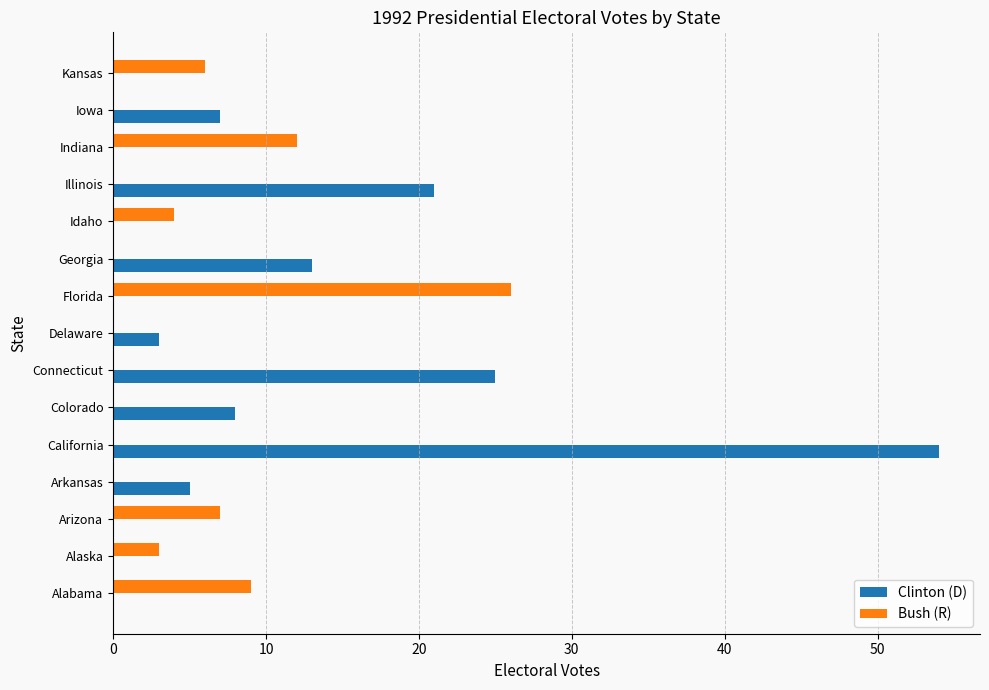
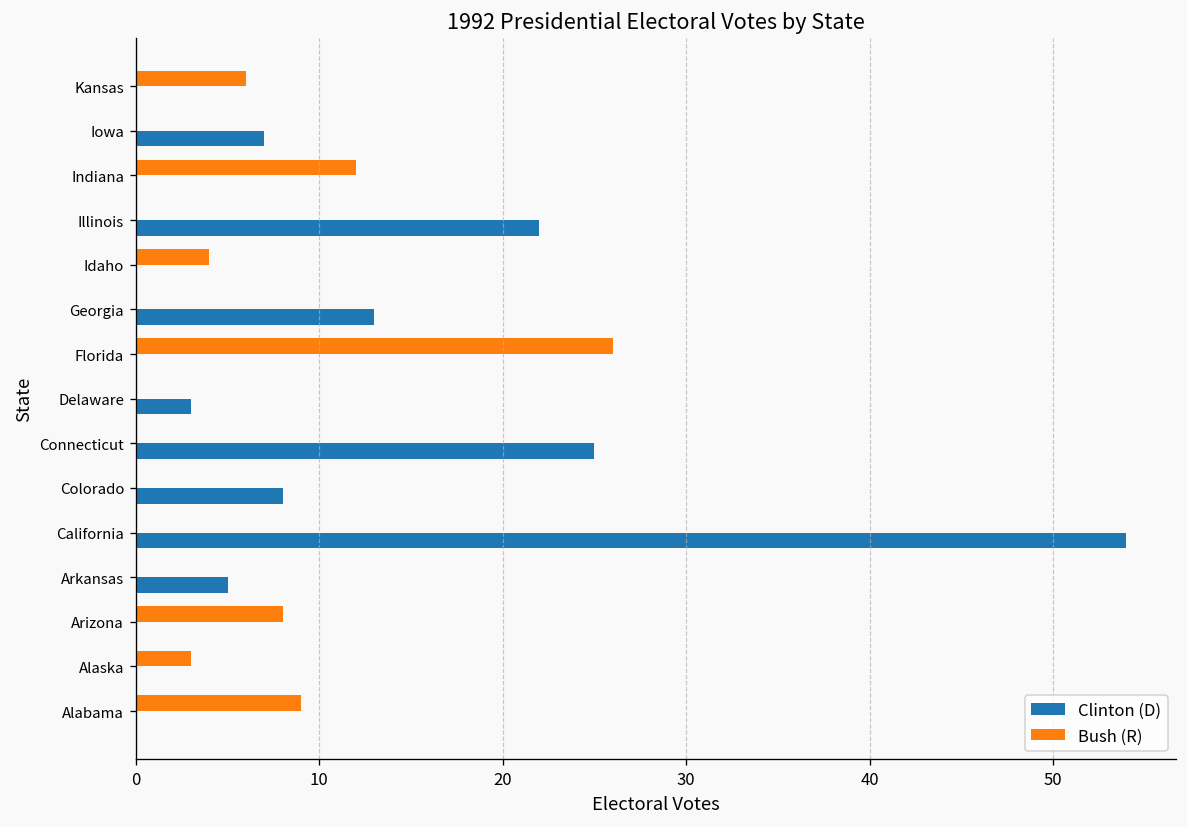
Clinton (D), Illinois: 21 -> 22
Bush (R), Arizona: 7 -> 8
